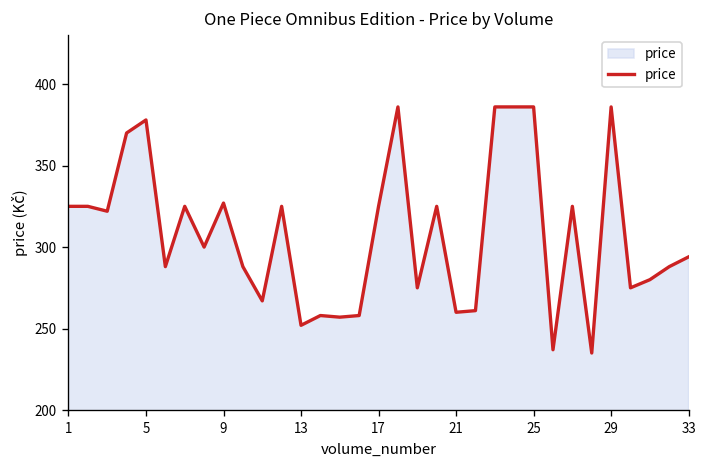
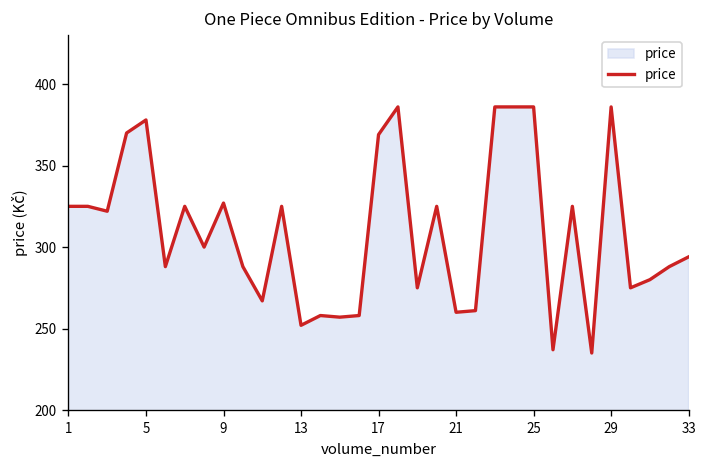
17: 325 -> 369
